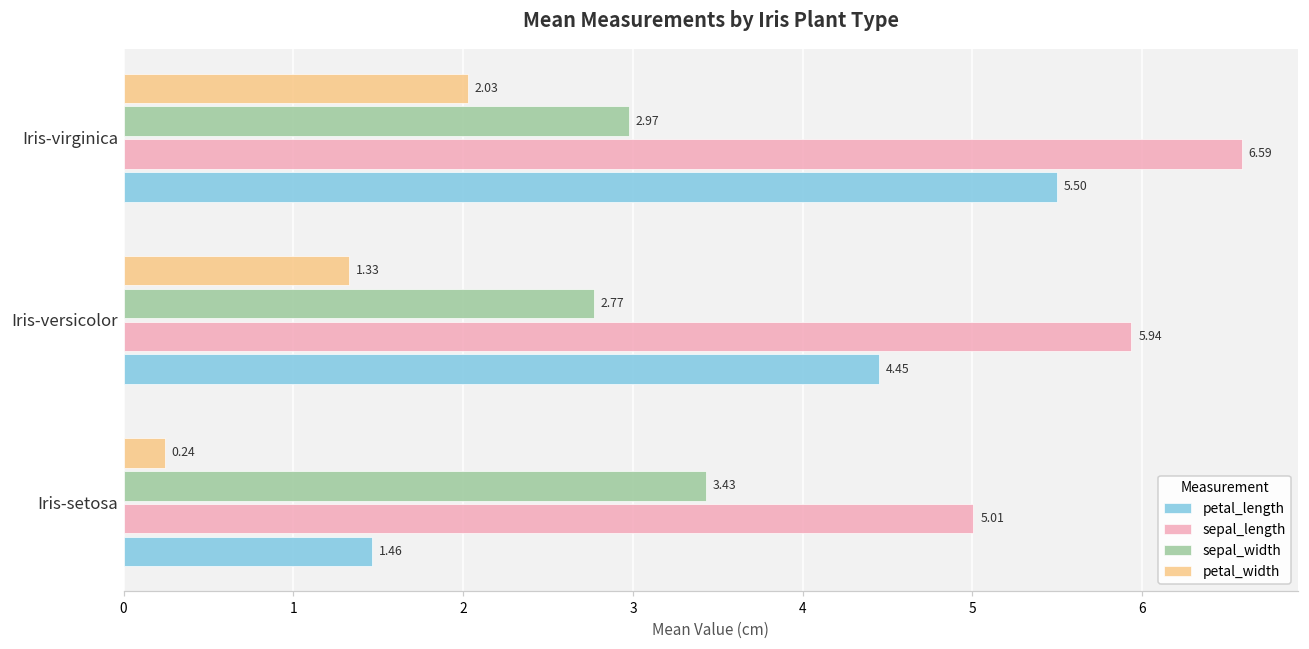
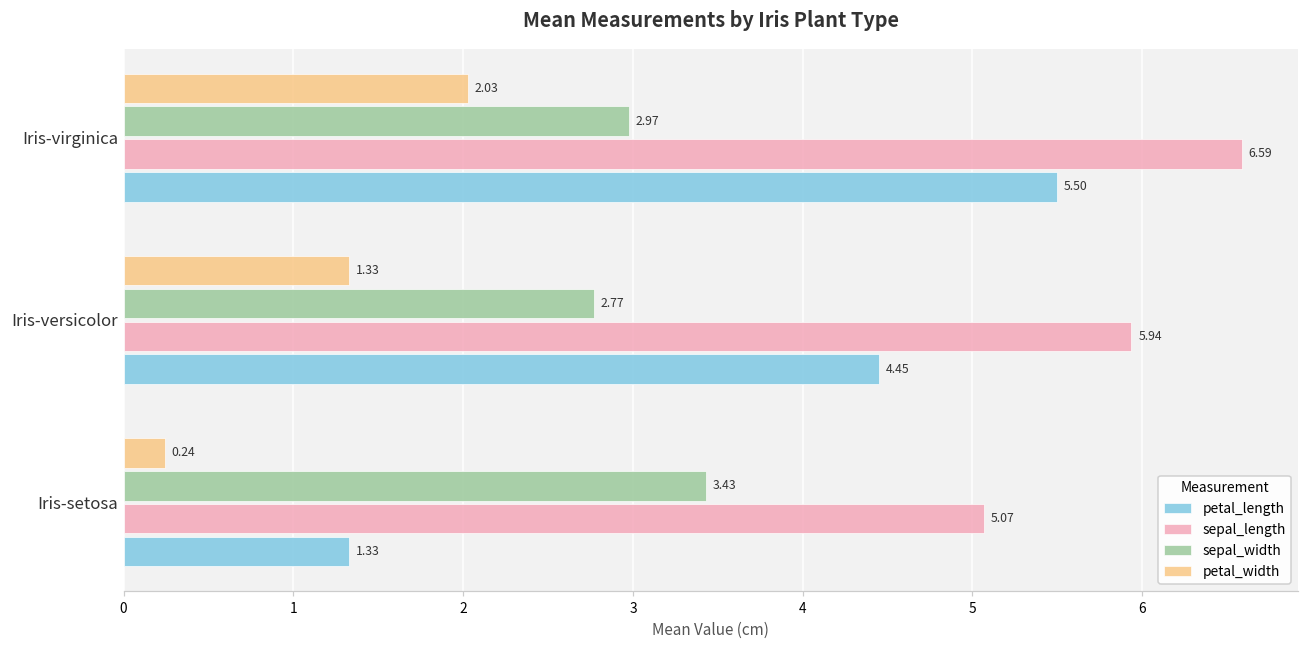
sepal_length, Iris-setosa: 5.01 -> 5.07
petal_length, Iris-setosa: 1.46 -> 1.33
